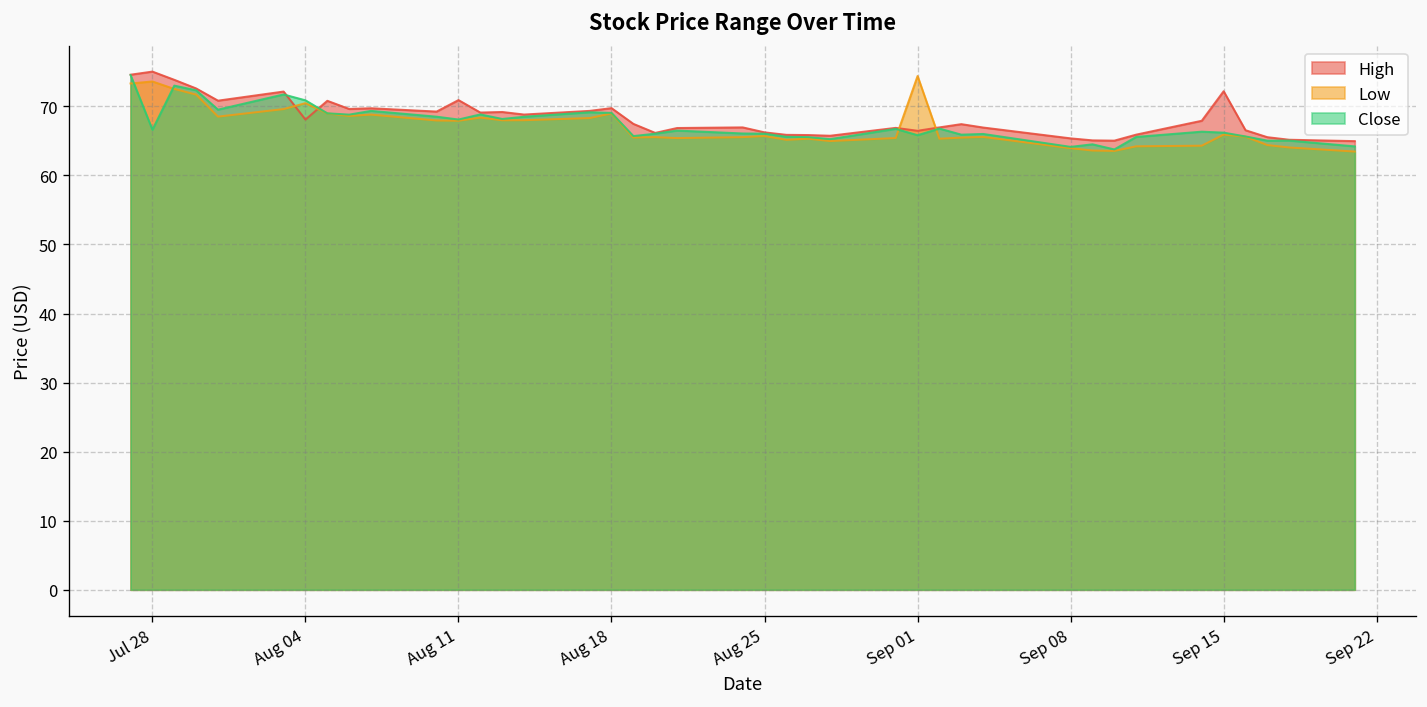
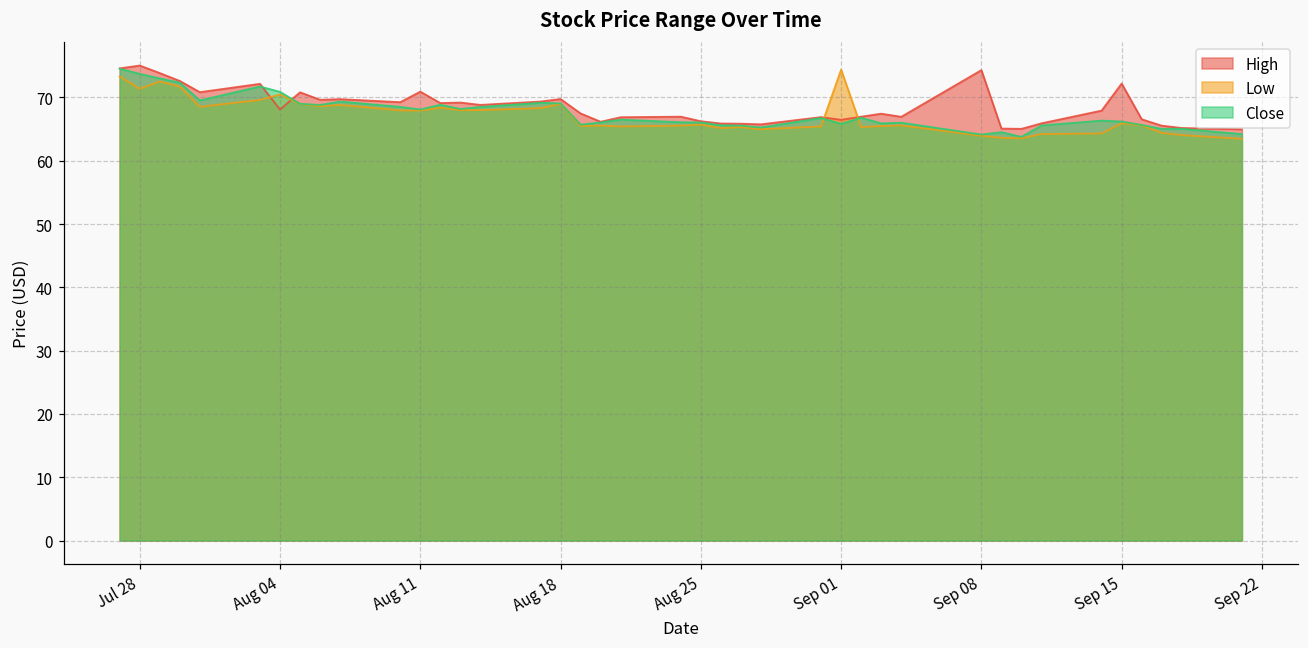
Low, Jul 28: 74 -> 71
Close, Jul 28: 67 -> 74
High, Sep 08: 65 -> 74
